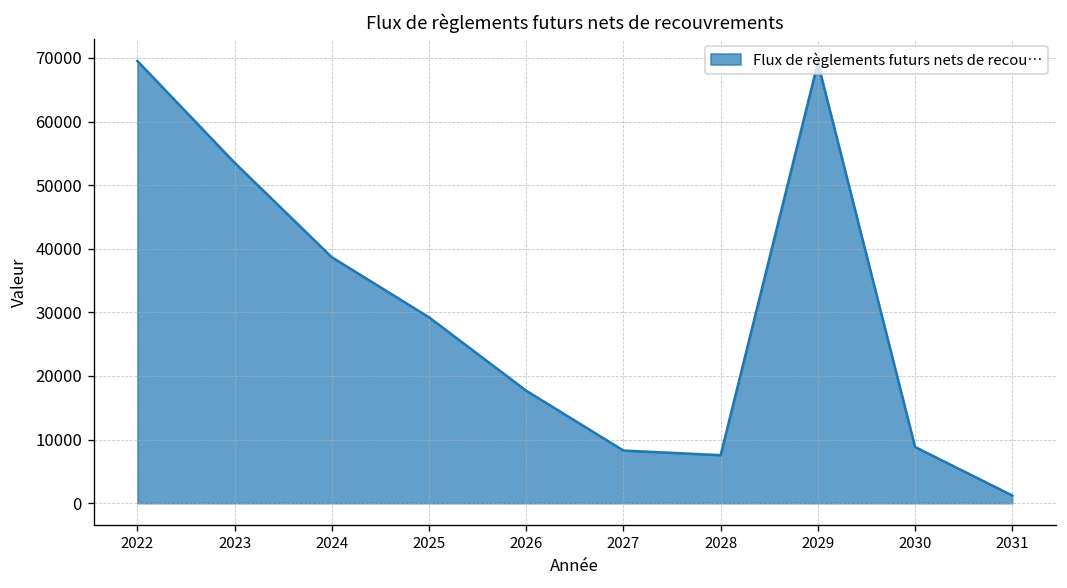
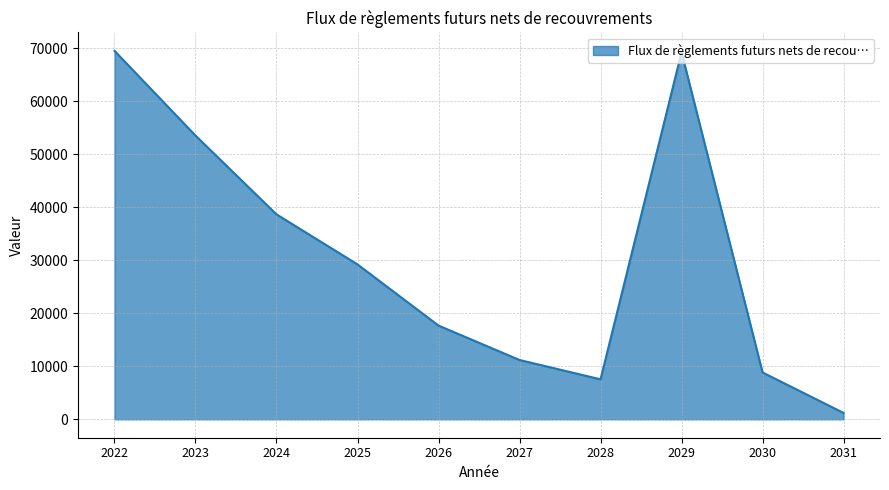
2027: 8000 -> 11000
